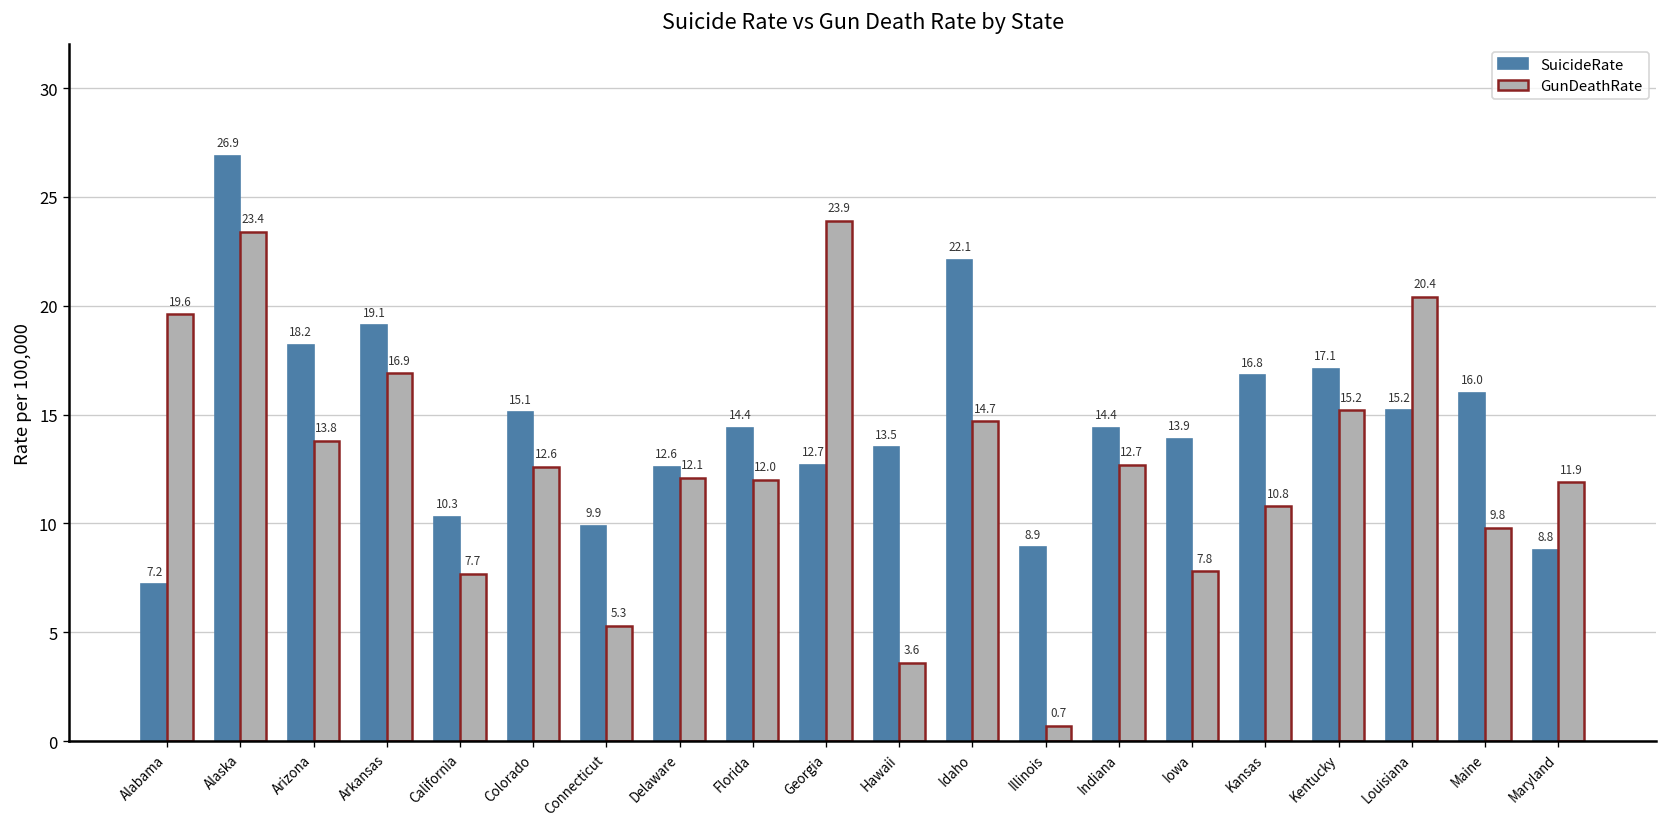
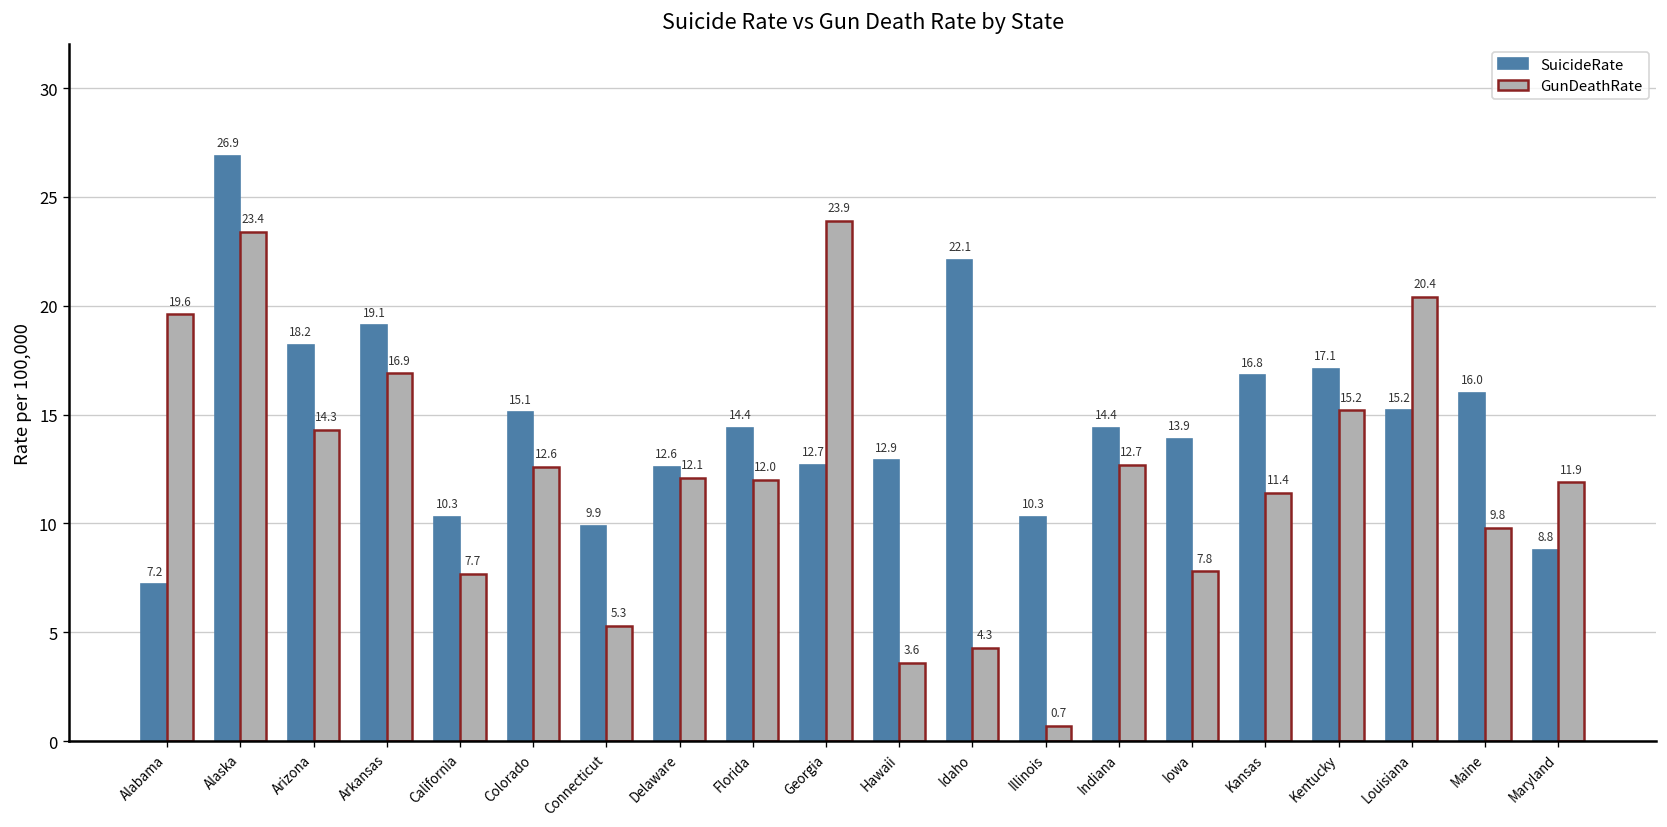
GunDeathRate, Arizona: 13.8 -> 14.3
SuicideRate, Hawaii: 13.5 -> 12.9
GunDeathRate, Idaho: 14.7 -> 4.3
SuicideRate, Illinois: 8.9 -> 10.3
GunDeathRate, Kansas: 10.8 -> 11.4
